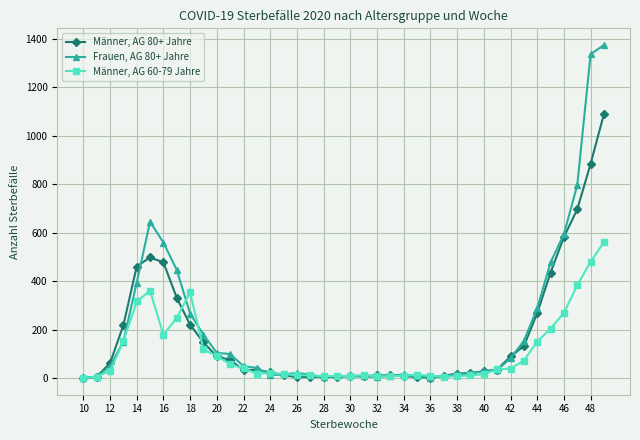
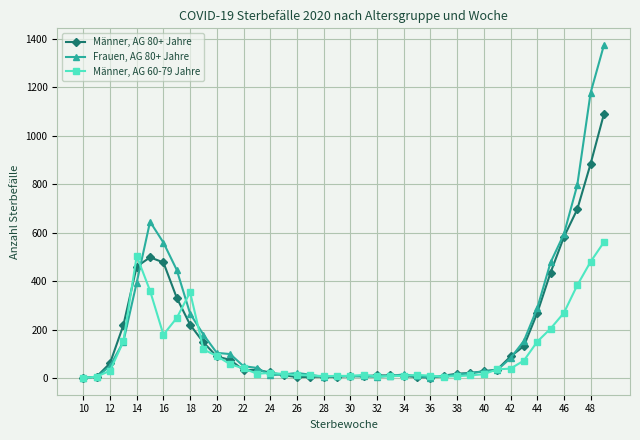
Männer, AG 60-79 Jahre, 14: 320 -> 500
Frauen, AG 80+ Jahre, 48: 1340 -> 1180
